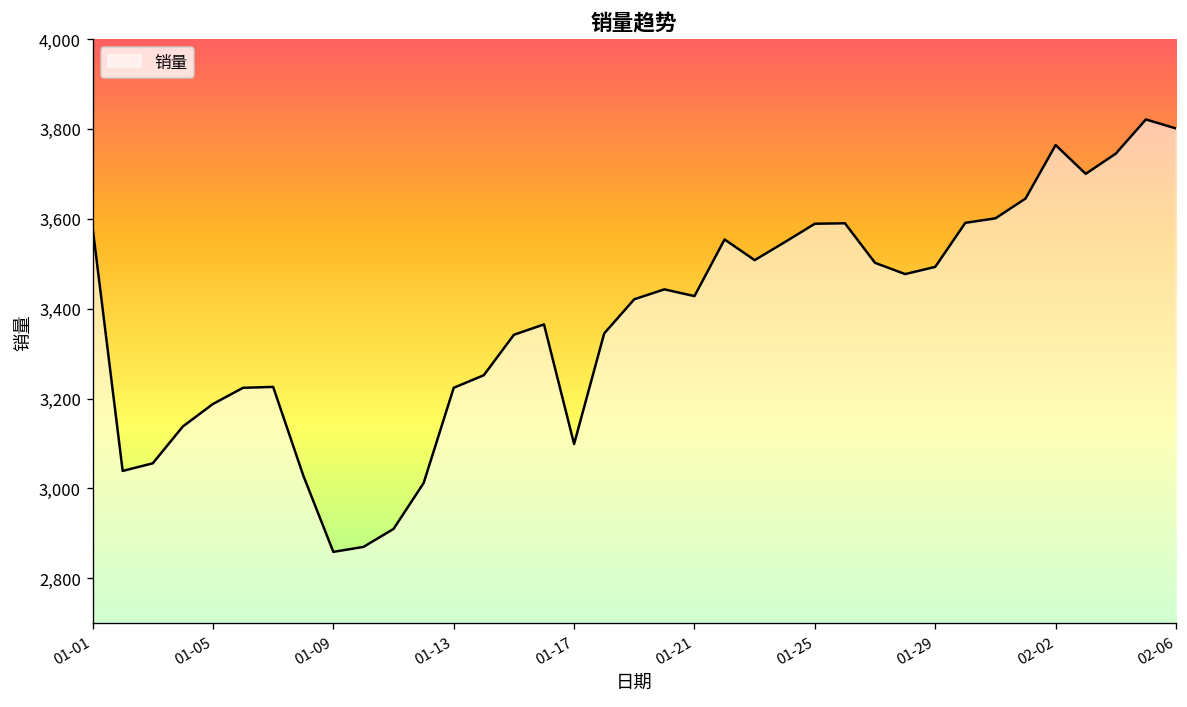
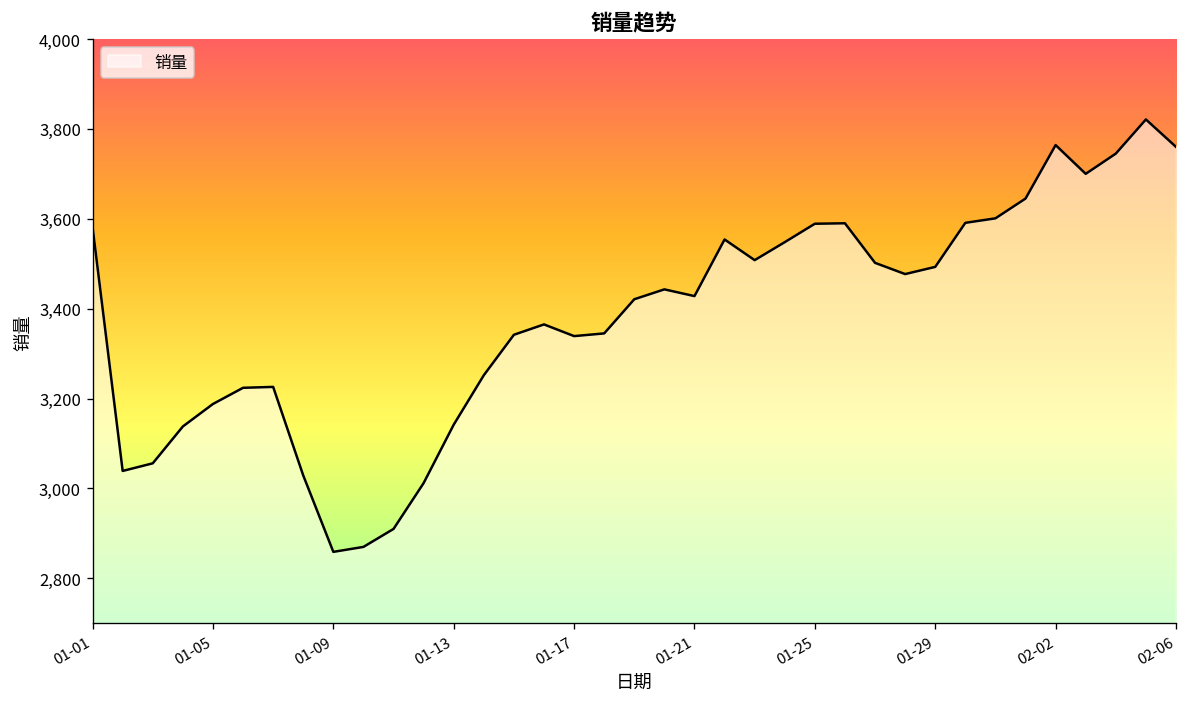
01-13: 3,220 -> 3,140
01-17: 3,100 -> 3,340
02-06: 3,800 -> 3,760
